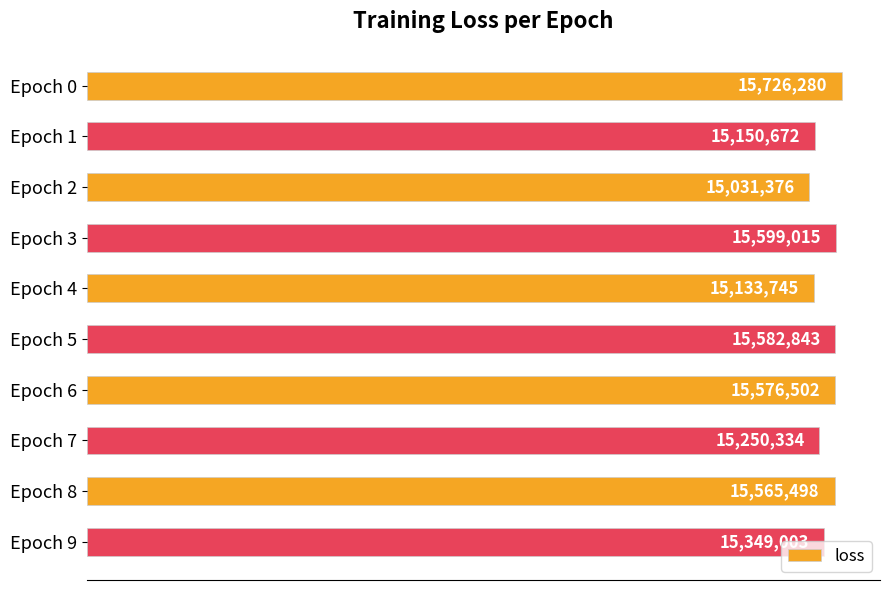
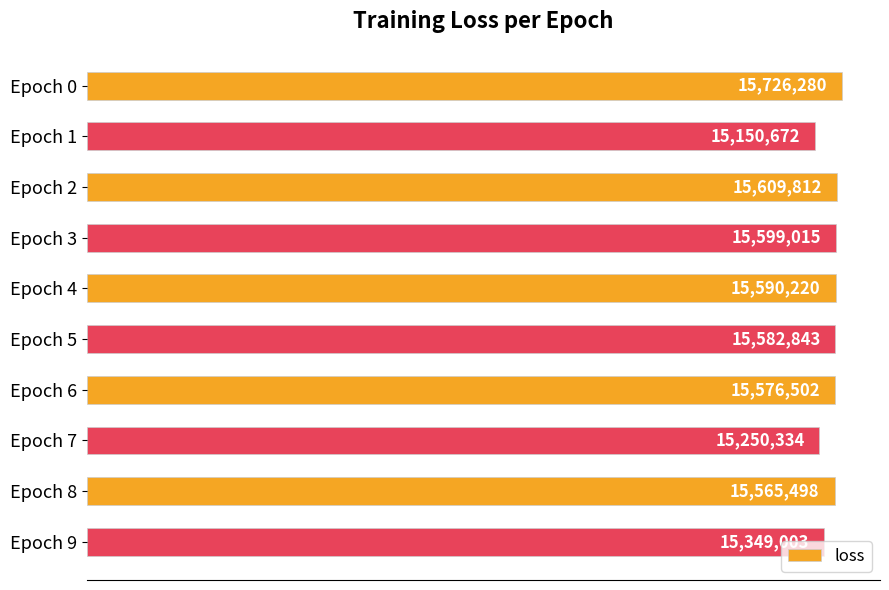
Epoch 2: 15,031,376 -> 15,609,812
Epoch 4: 15,133,745 -> 15,590,220
